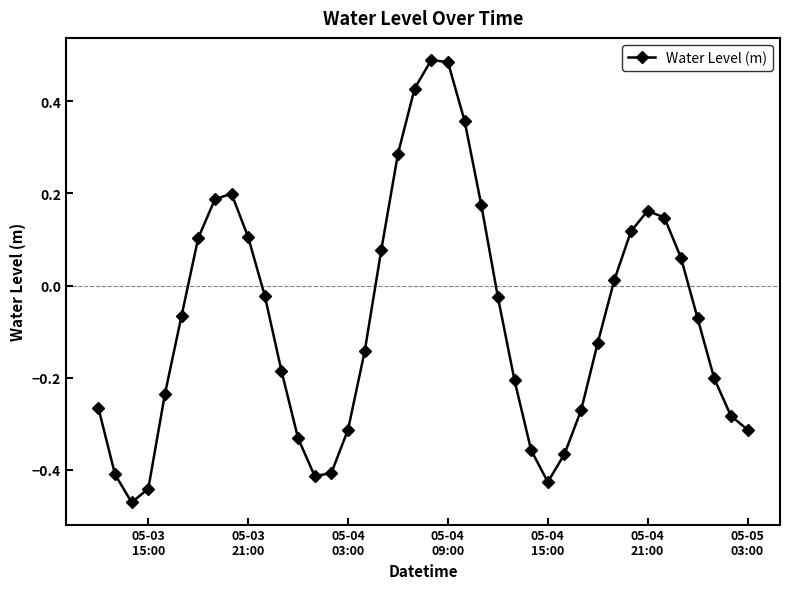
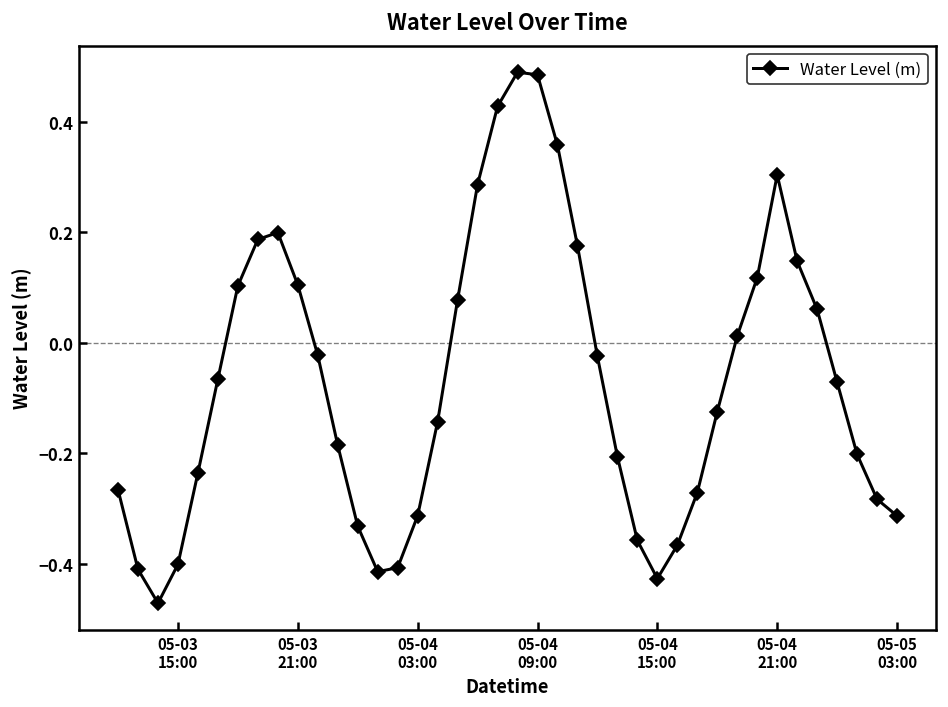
05-03 15:00: -0.44 -> -0.40
05-04 21:00: 0.16 -> 0.30
